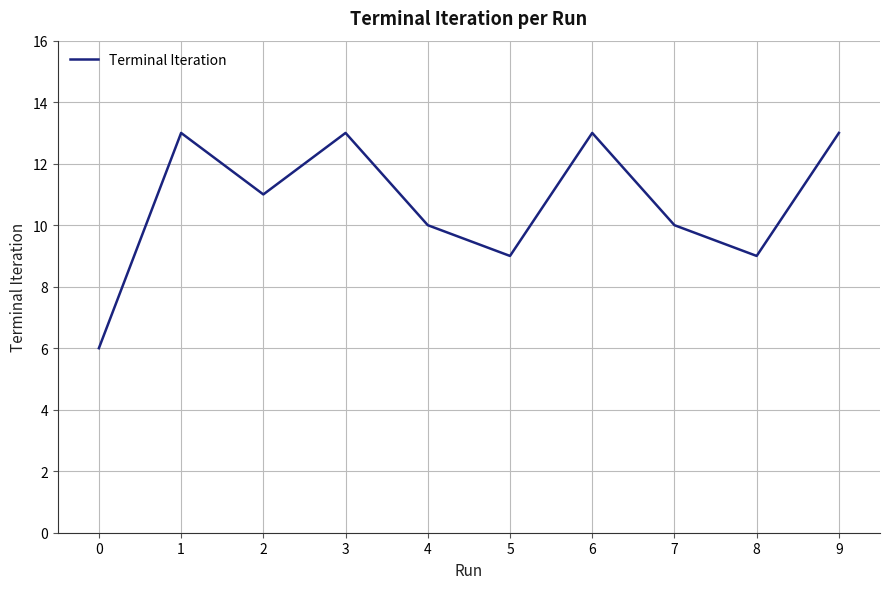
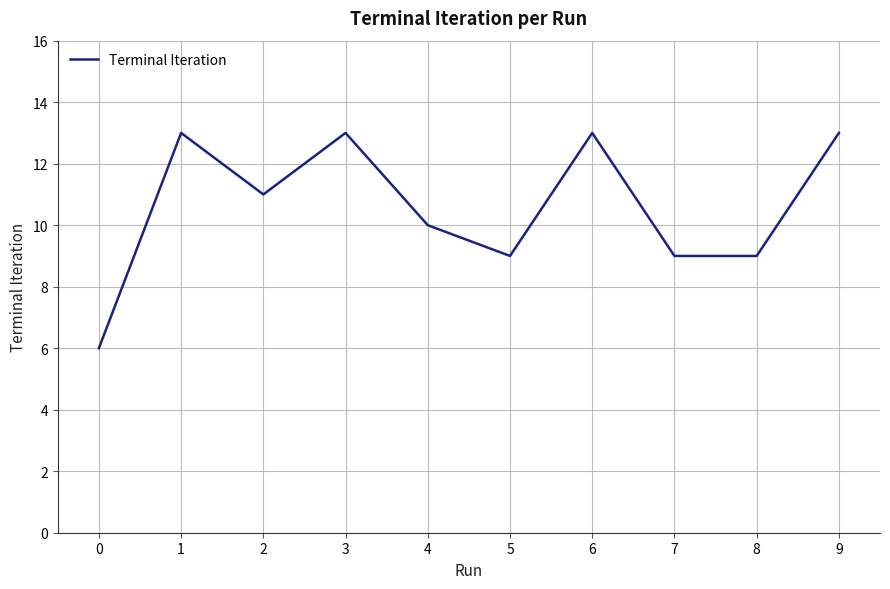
7: 10 -> 9
